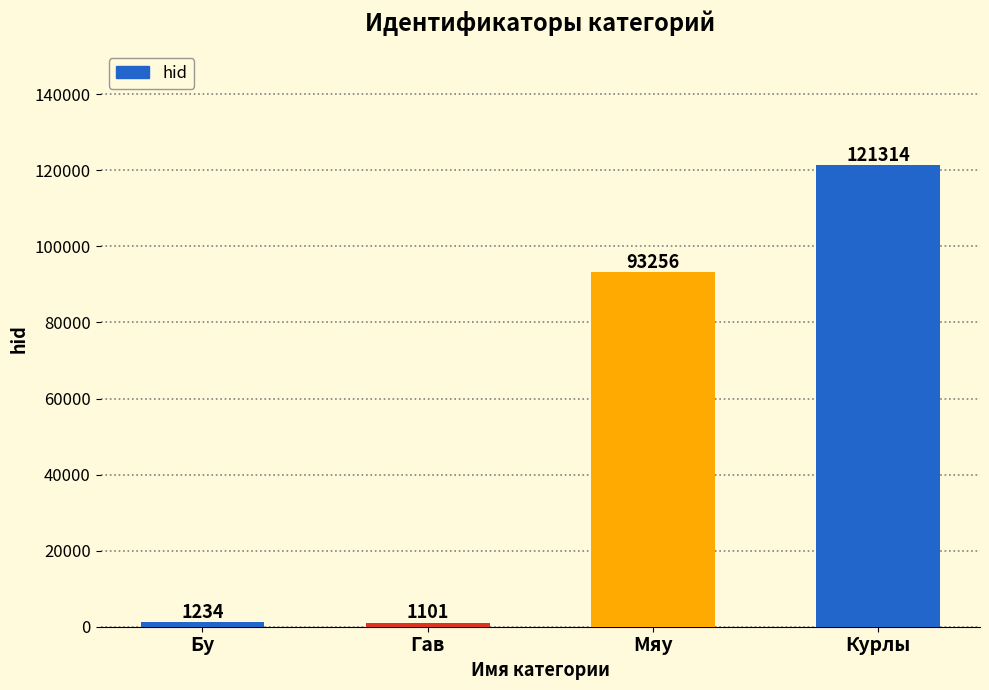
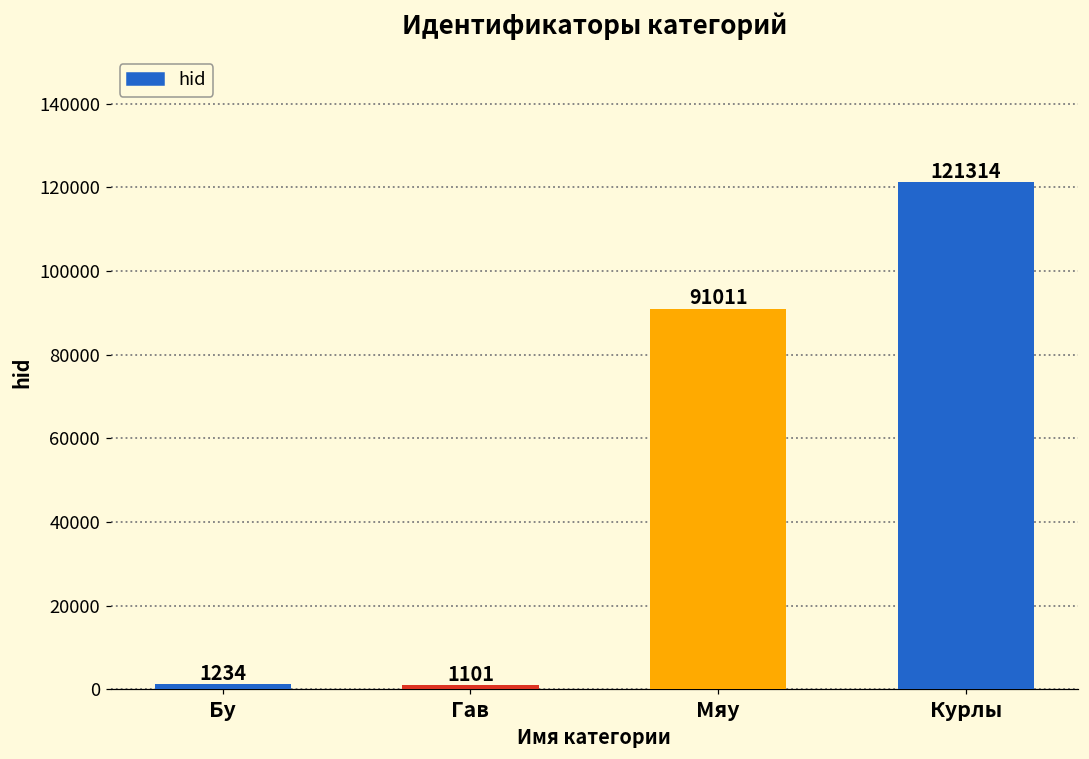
Мяу: 93256 -> 91011
